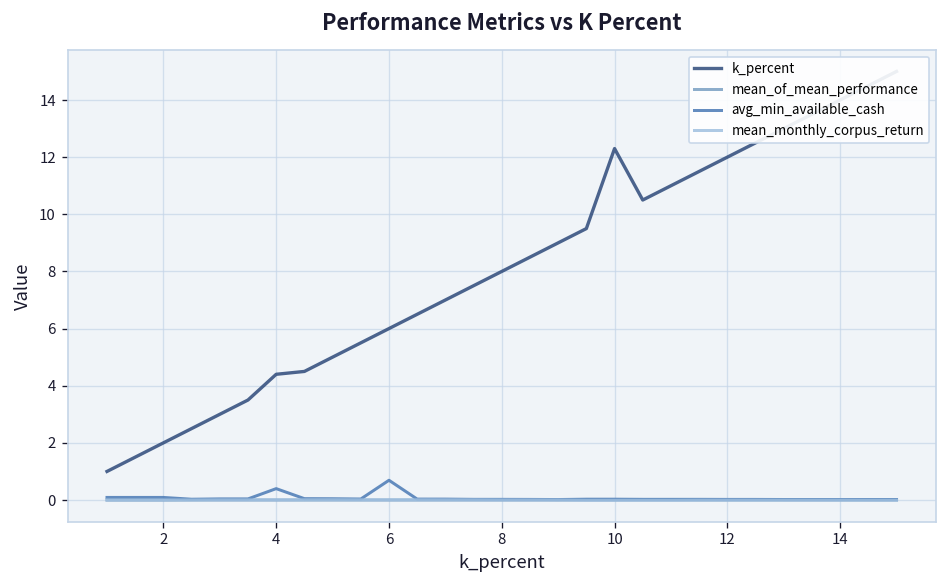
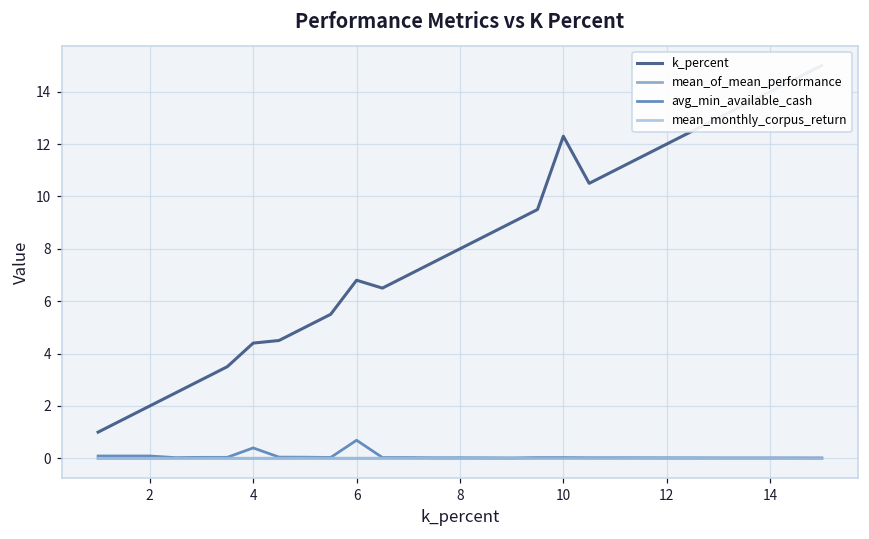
k_percent, 6: 6.0 -> 6.8
